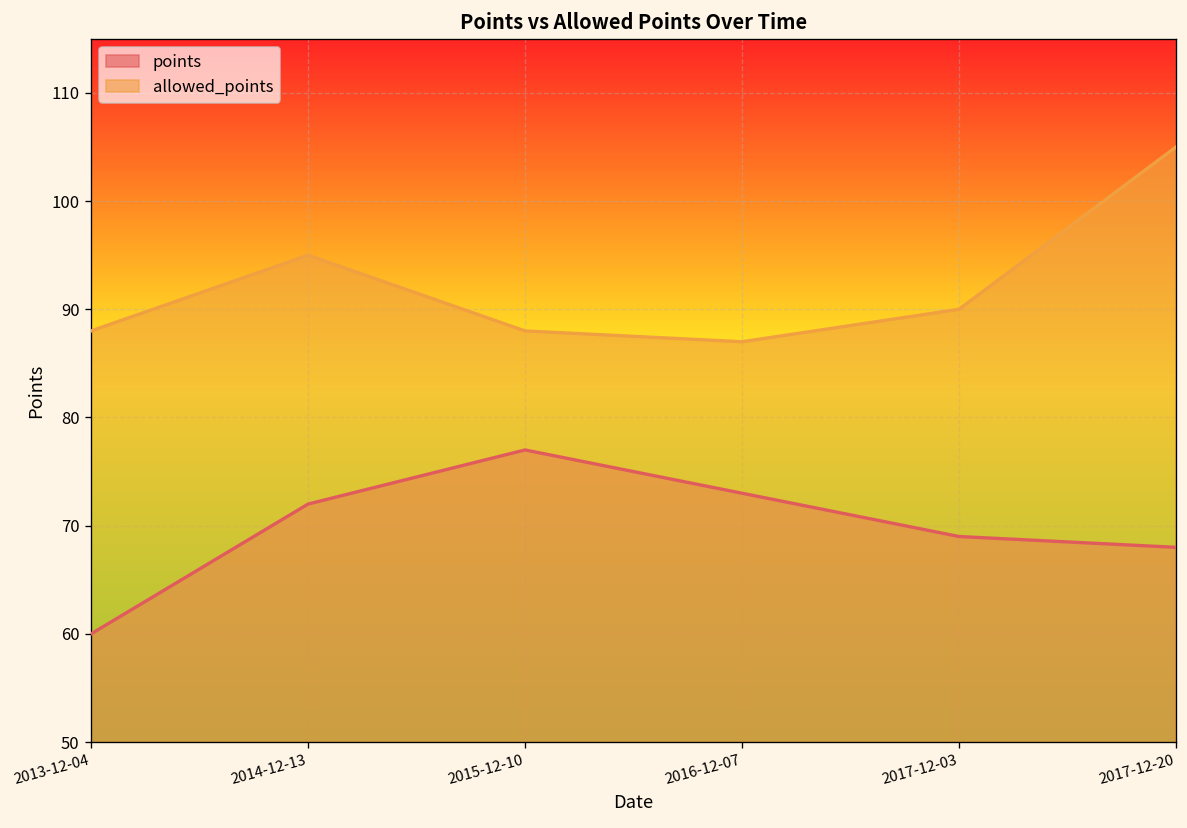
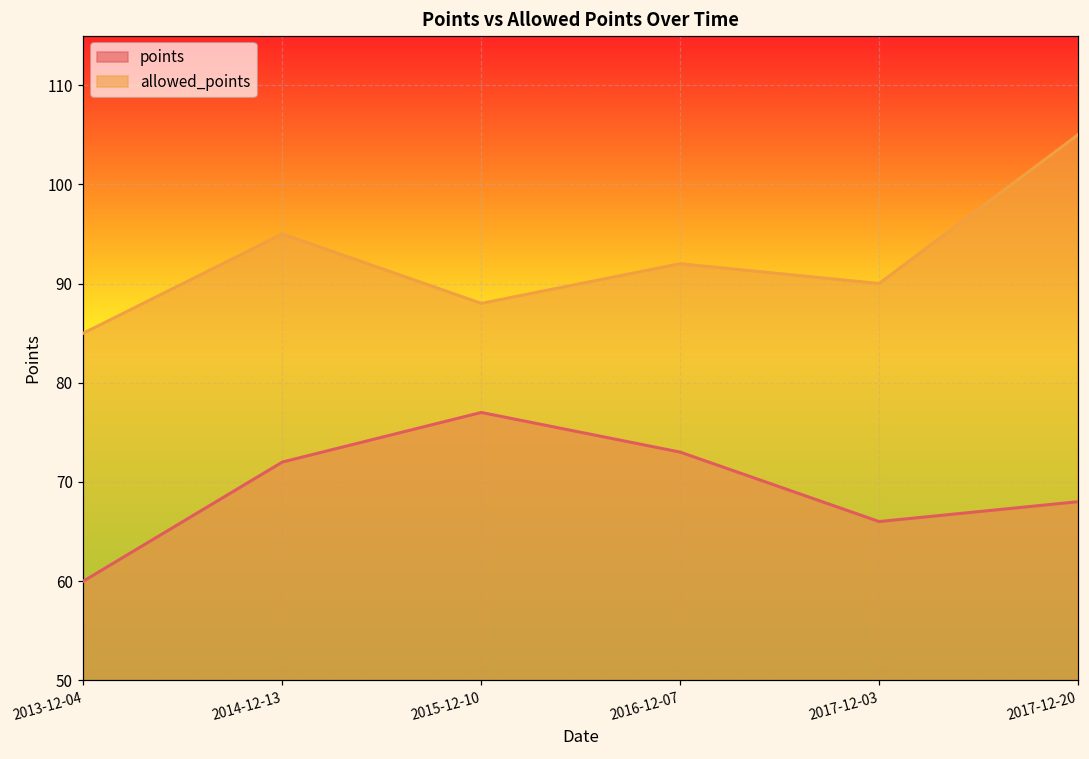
allowed_points, 2013-12-04: 88 -> 85
allowed_points, 2016-12-07: 87 -> 92
points, 2017-12-03: 69 -> 66
